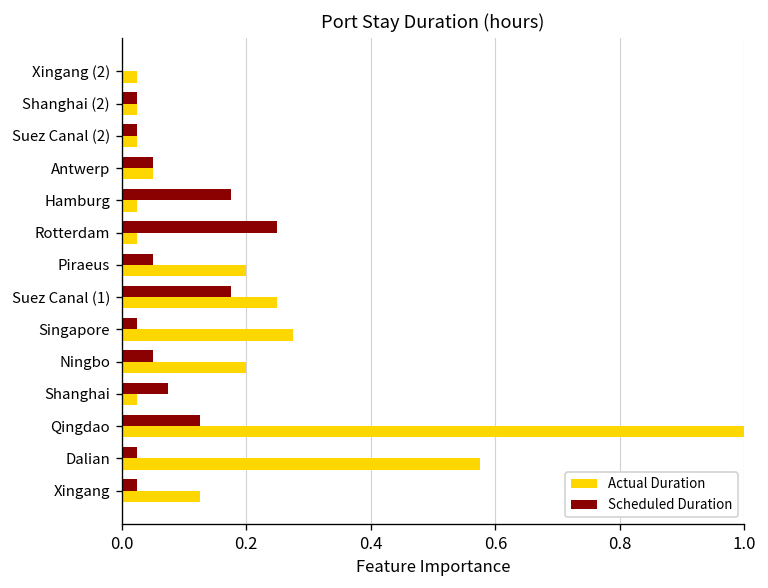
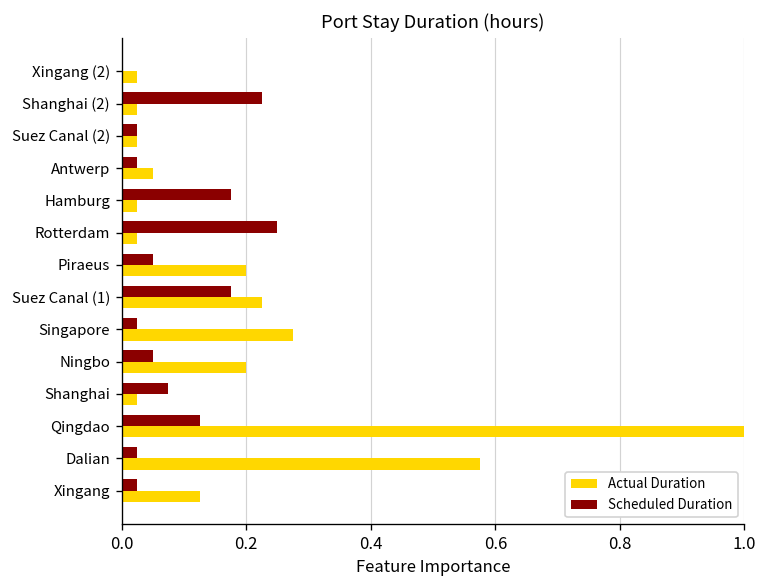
Scheduled Duration, Shanghai (2): 0.03 -> 0.23
Scheduled Duration, Antwerp: 0.05 -> 0.03
Actual Duration, Suez Canal (1): 0.25 -> 0.23
